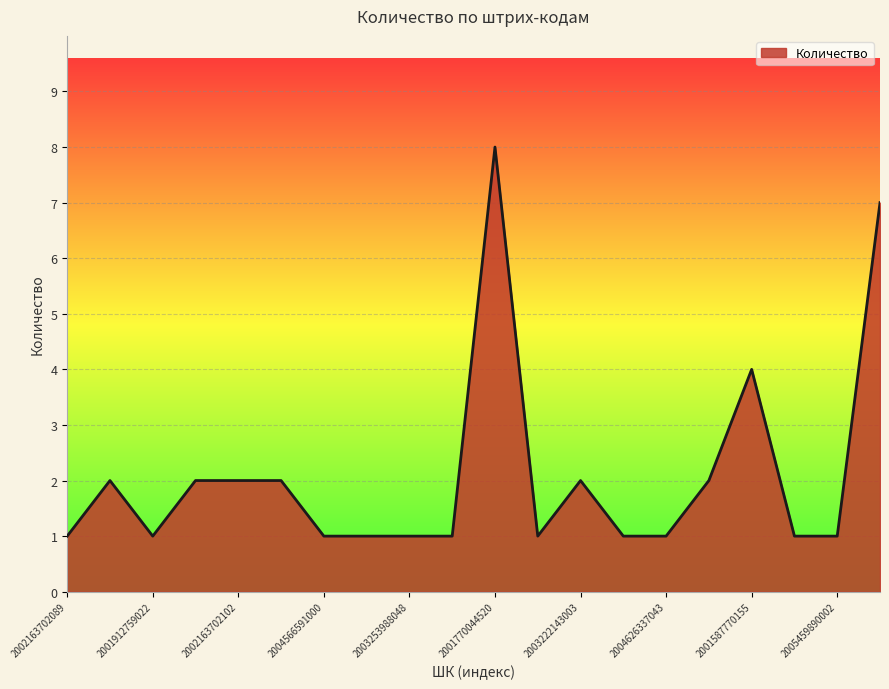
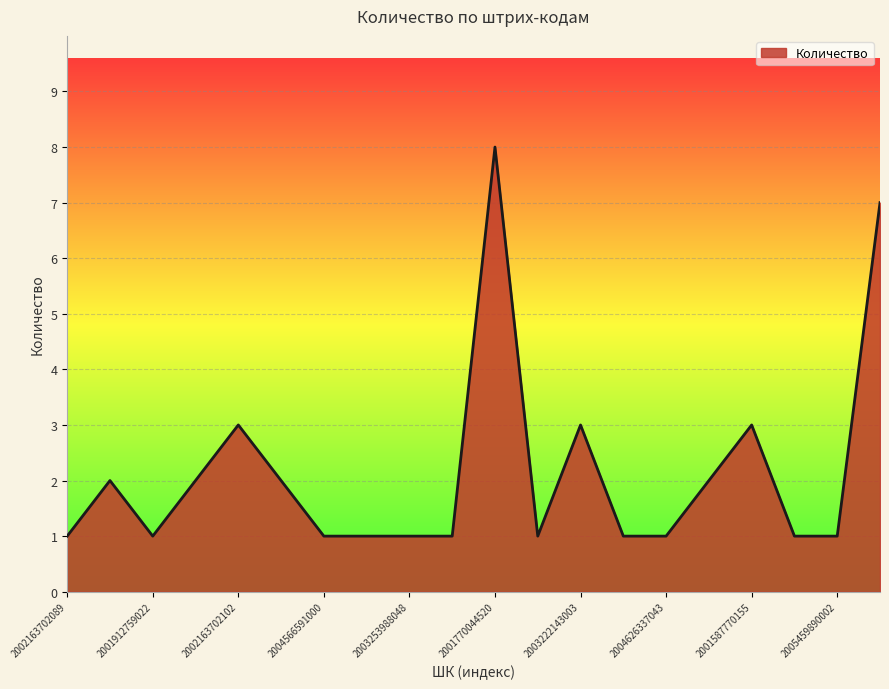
2002163702102: 2 -> 3
2003222143003: 2 -> 3
2001587770155: 4 -> 3
